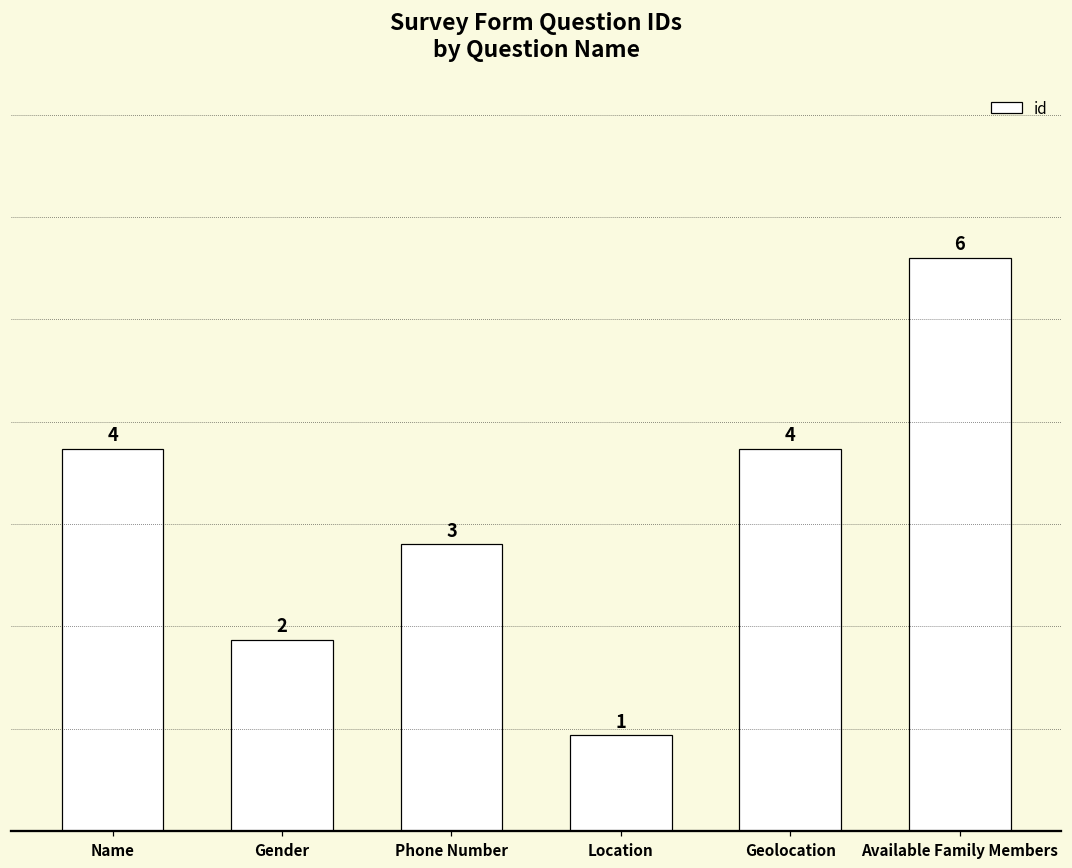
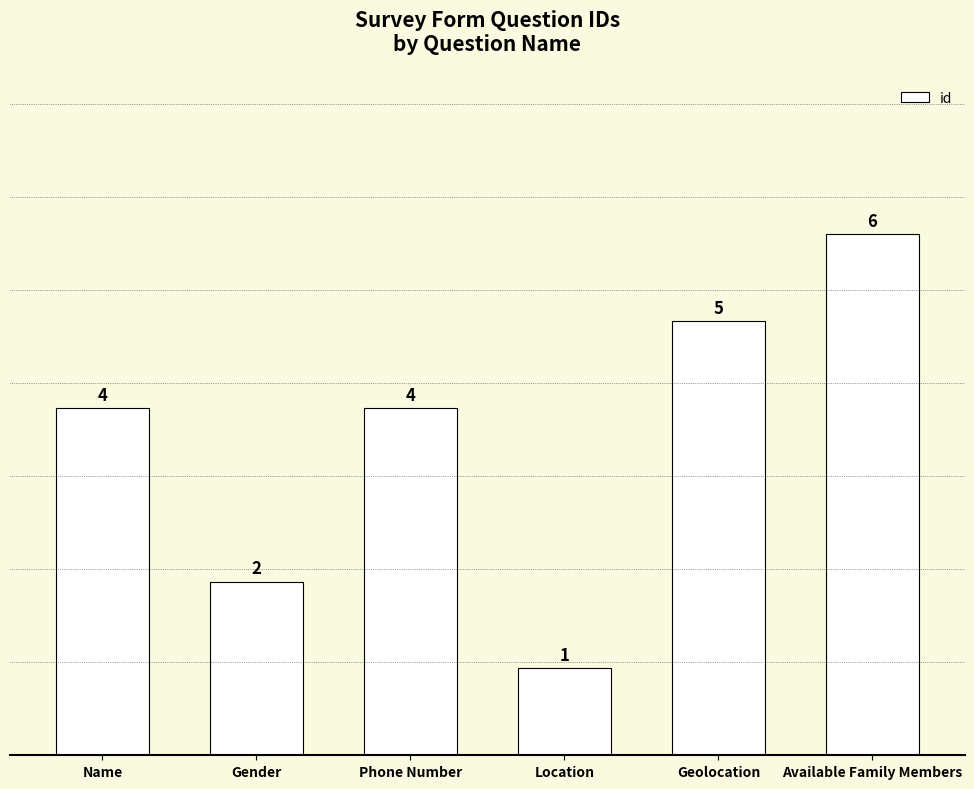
Phone Number: 3 -> 4
Geolocation: 4 -> 5
